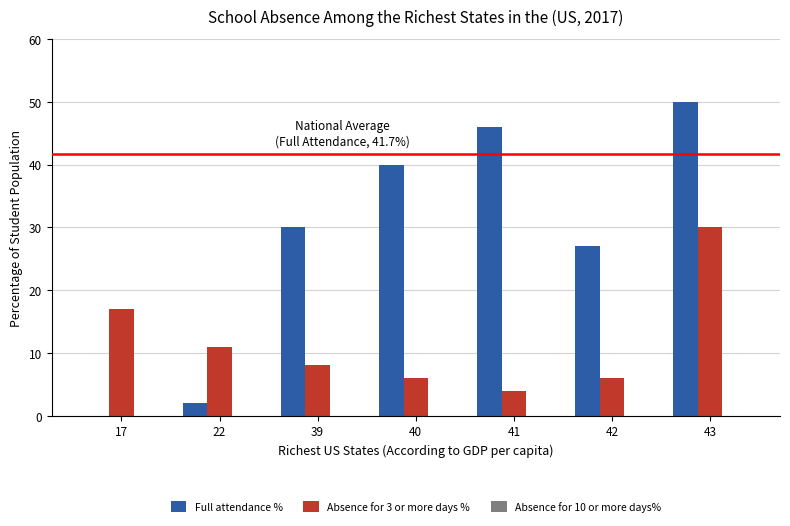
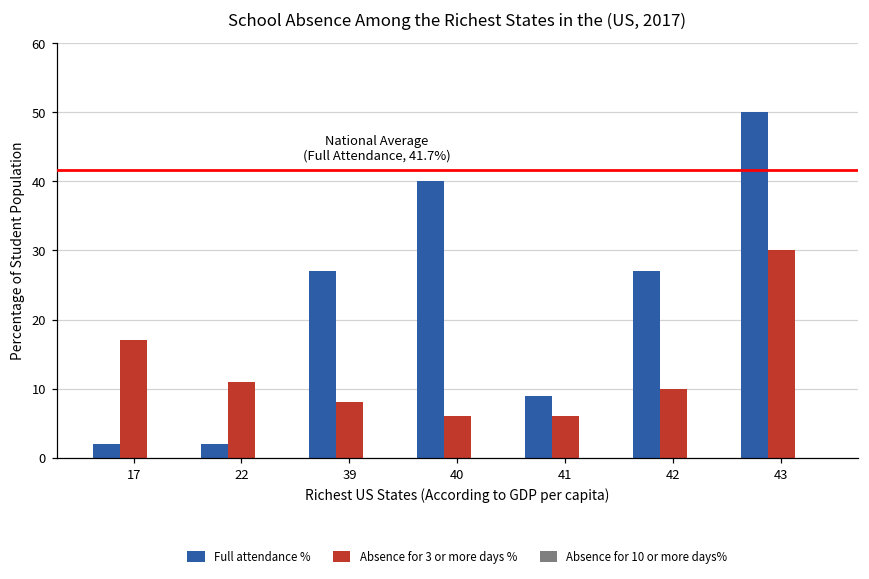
Full attendance %, 17: 0 -> 2
Full attendance %, 39: 30 -> 27
Full attendance %, 41: 46 -> 9
Absence for 3 or more days %, 41: 4 -> 6
Absence for 3 or more days %, 42: 6 -> 10
